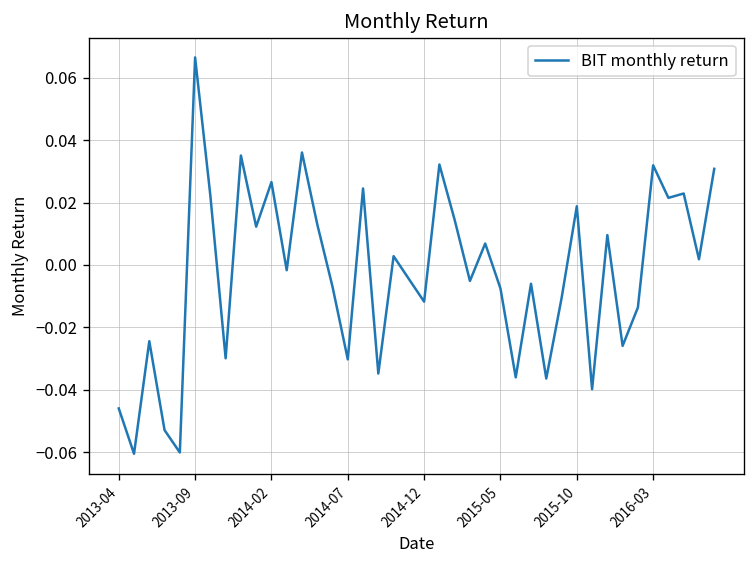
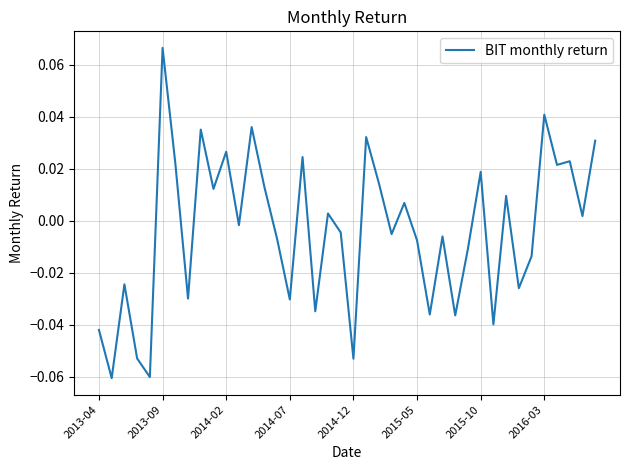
2013-04: -0.046 -> -0.042
2014-12: -0.012 -> -0.053
2016-03: 0.032 -> 0.041
